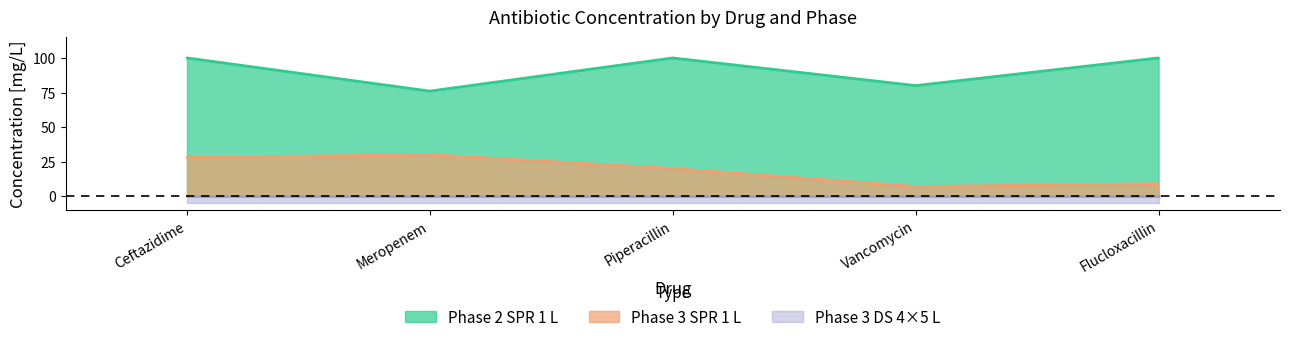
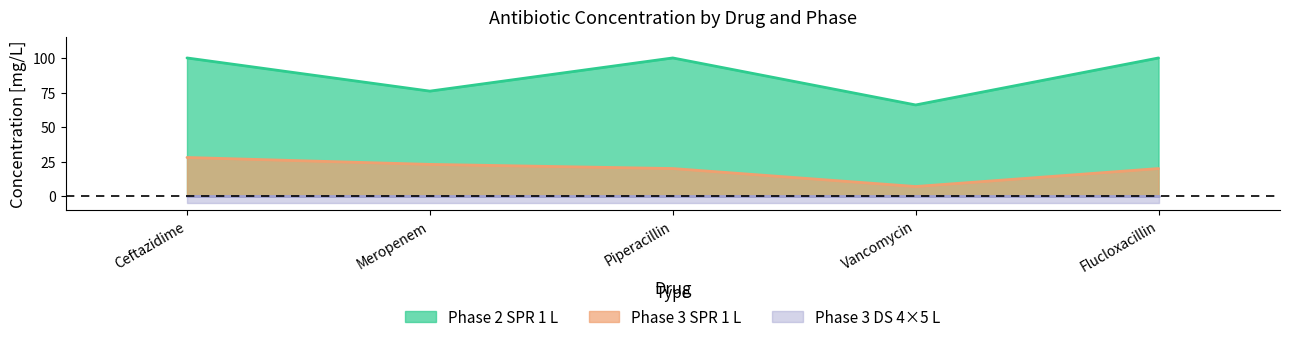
Phase 3 SPR 1 L, Meropenem: 30 -> 23
Phase 2 SPR 1 L, Vancomycin: 80 -> 66
Phase 3 SPR 1 L, Flucloxacillin: 9 -> 20
